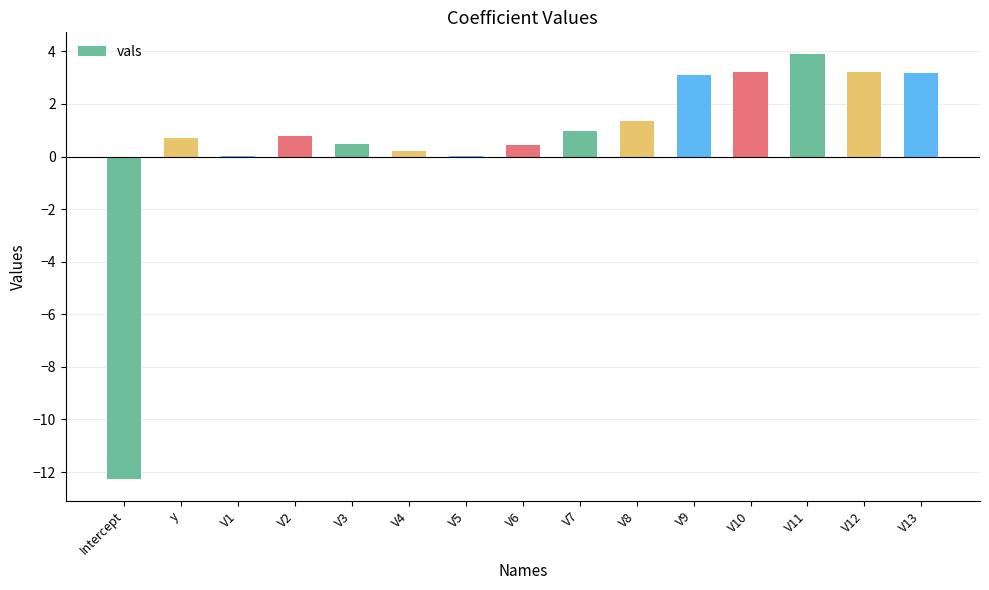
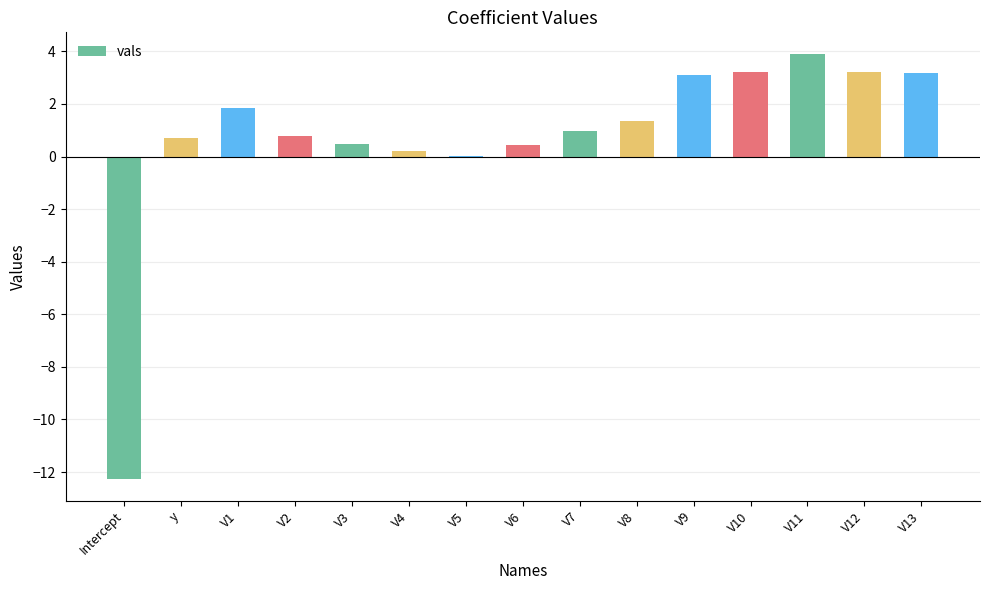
V1: 0.0 -> 1.8
